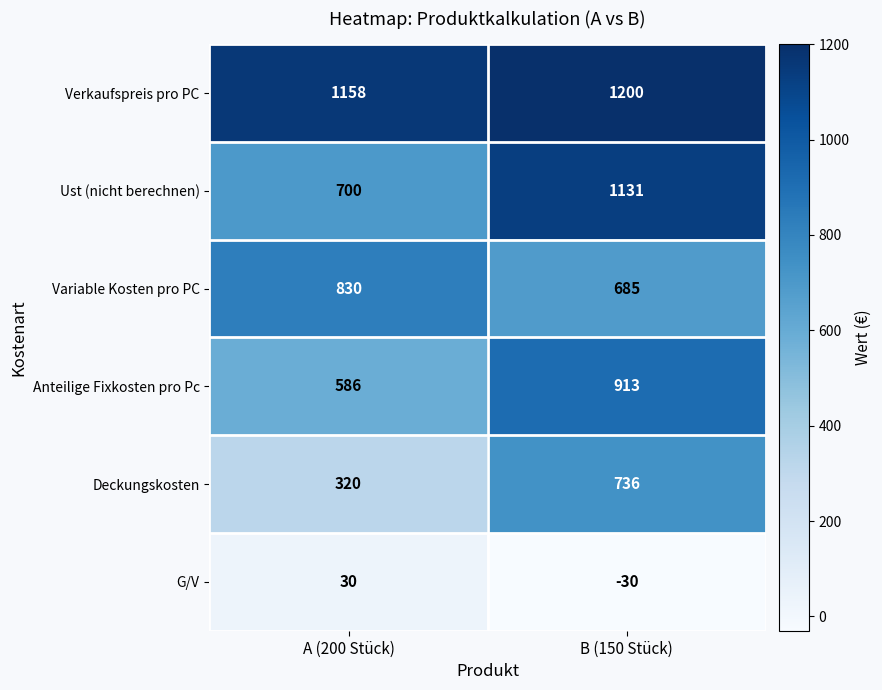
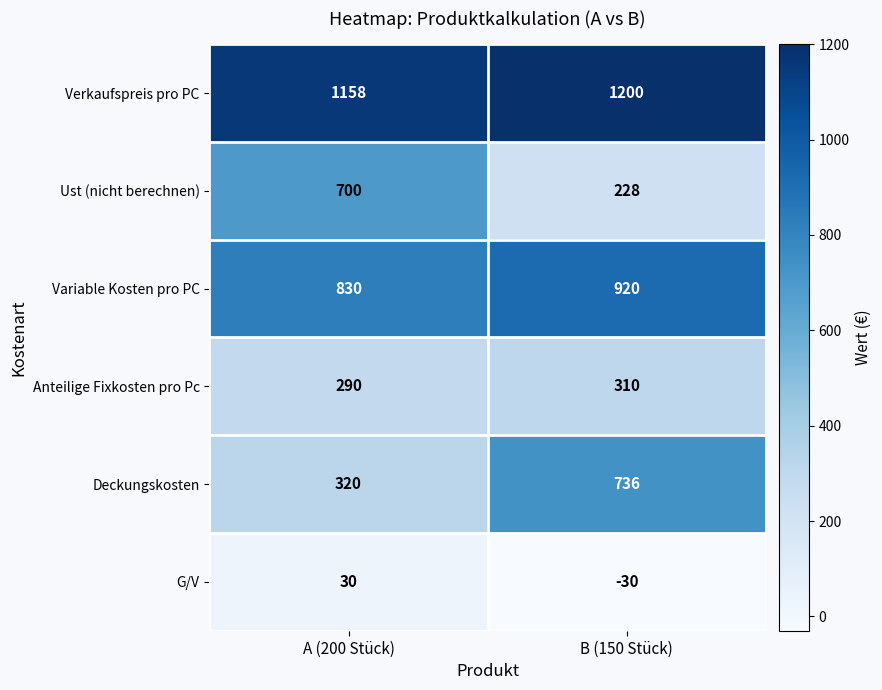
Ust (nicht berechnen), B (150 Stück): 1131 -> 228
Variable Kosten pro PC, B (150 Stück): 685 -> 920
Anteilige Fixkosten pro Pc, A (200 Stück): 586 -> 290
Anteilige Fixkosten pro Pc, B (150 Stück): 913 -> 310
